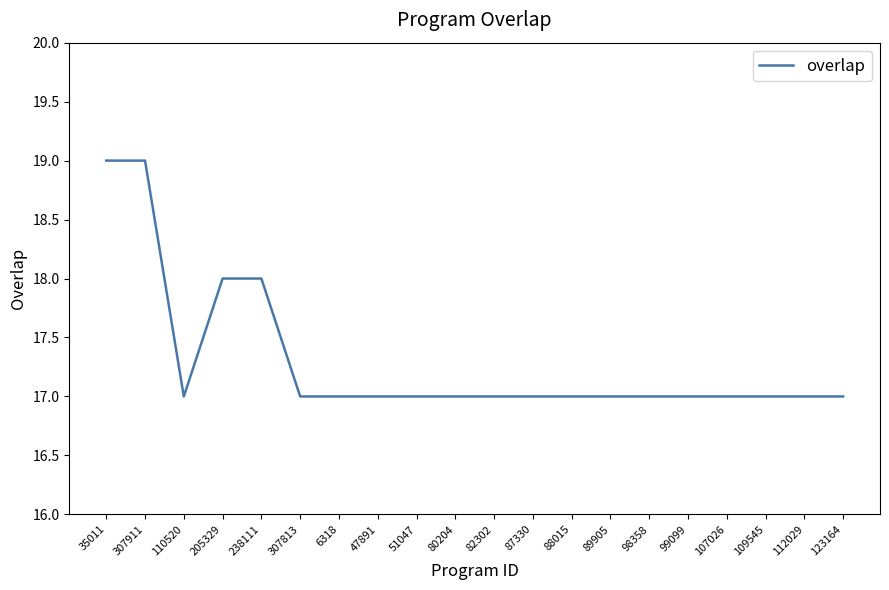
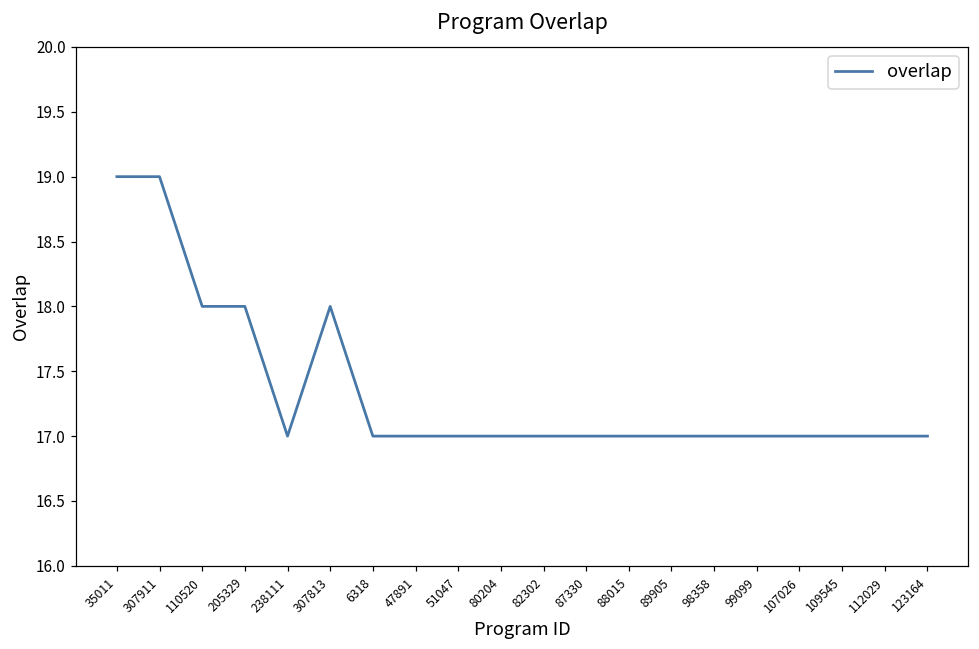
110520: 17 -> 18
238111: 18 -> 17
307813: 17 -> 18
